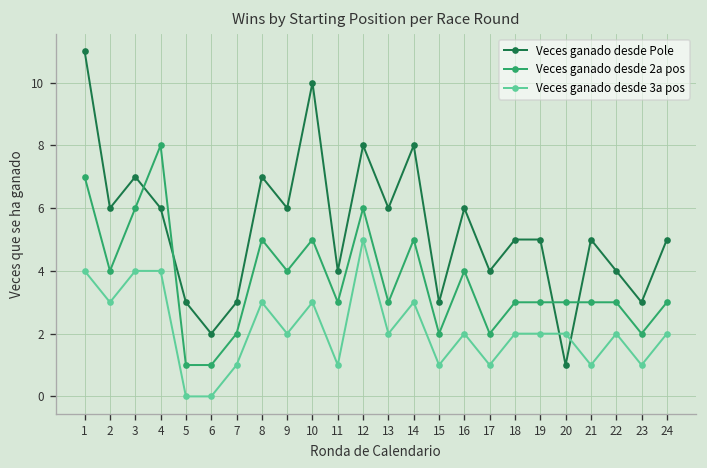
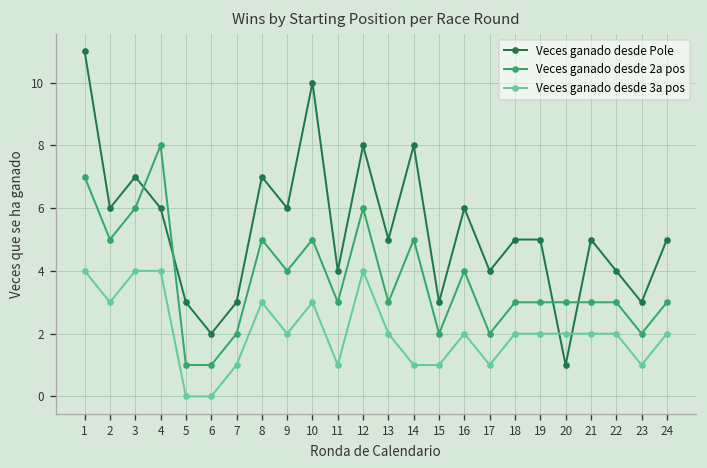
Veces ganado desde 2a pos, 2: 4 -> 5
Veces ganado desde 3a pos, 12: 5 -> 4
Veces ganado desde Pole, 13: 6 -> 5
Veces ganado desde 3a pos, 14: 3 -> 1
Veces ganado desde 3a pos, 21: 1 -> 2
